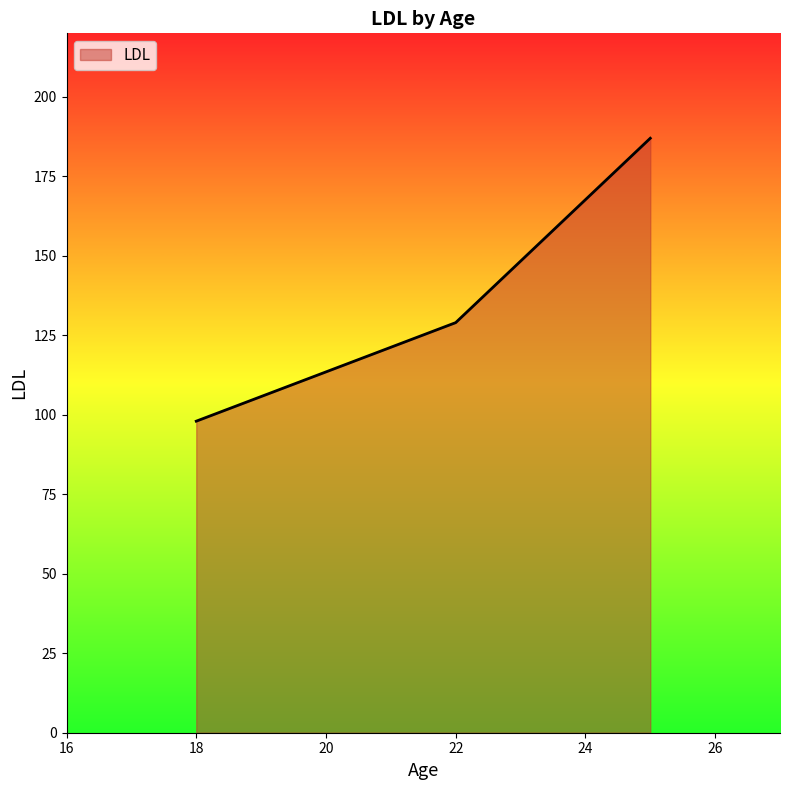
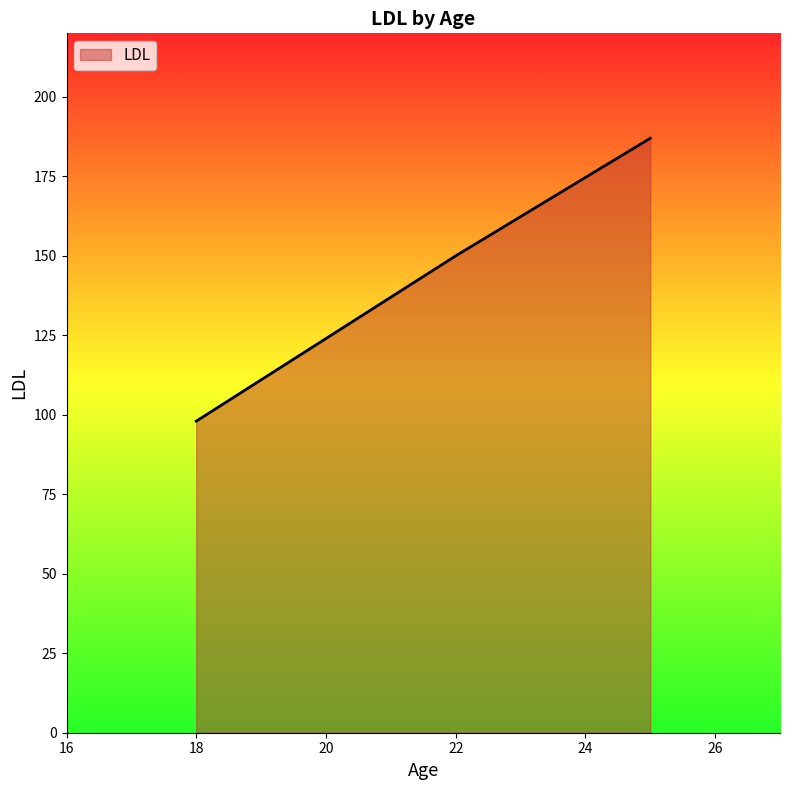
22: 129 -> 150
